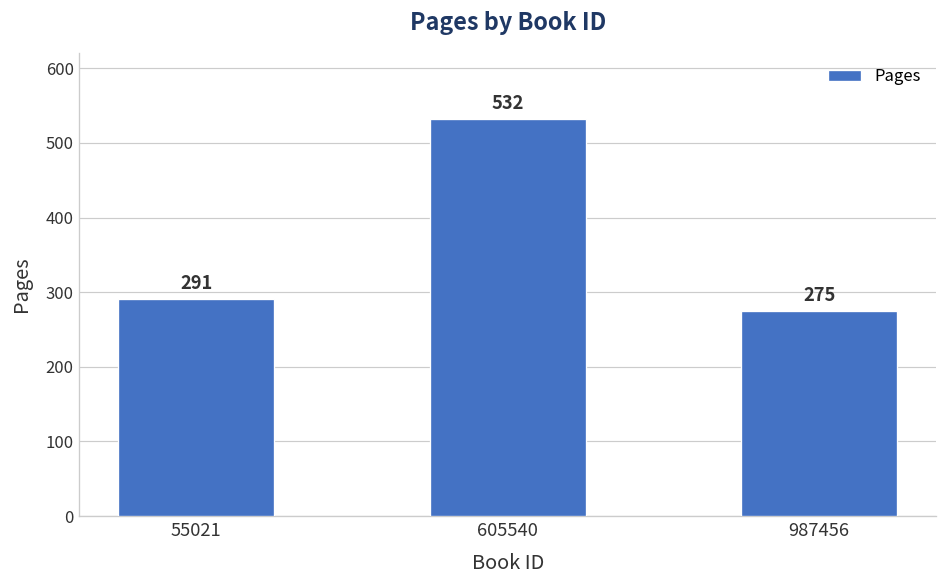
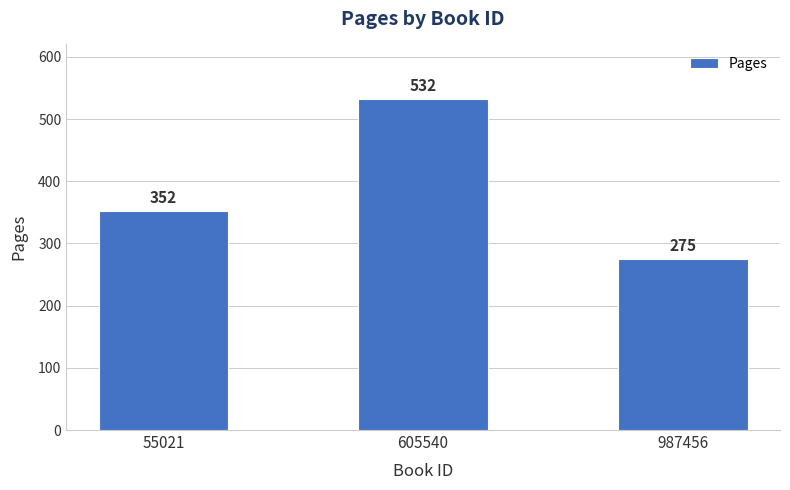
55021: 291 -> 352
